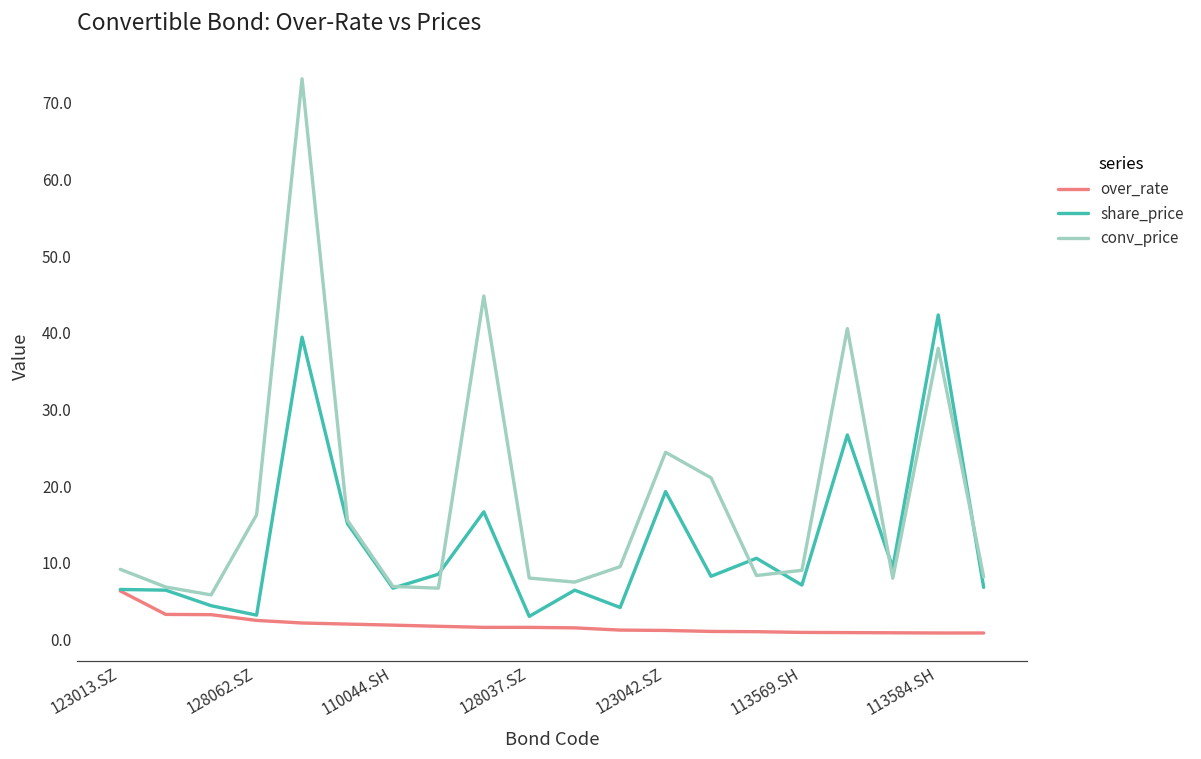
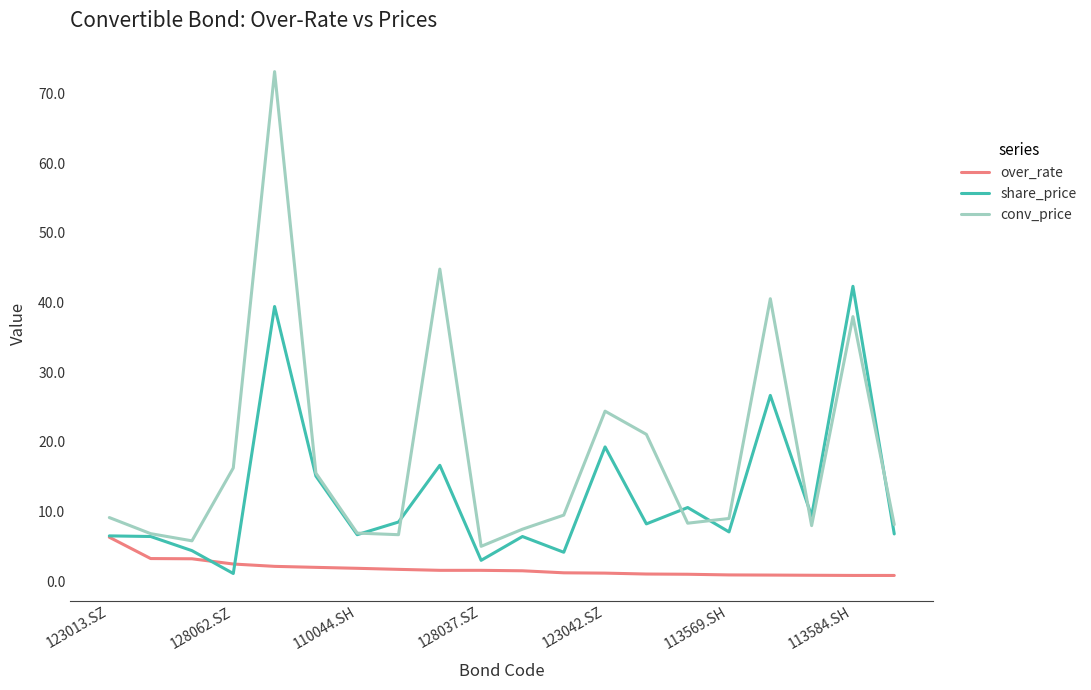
share_price, 128062.SZ: 3 -> 1
conv_price, 128037.SZ: 8 -> 5
